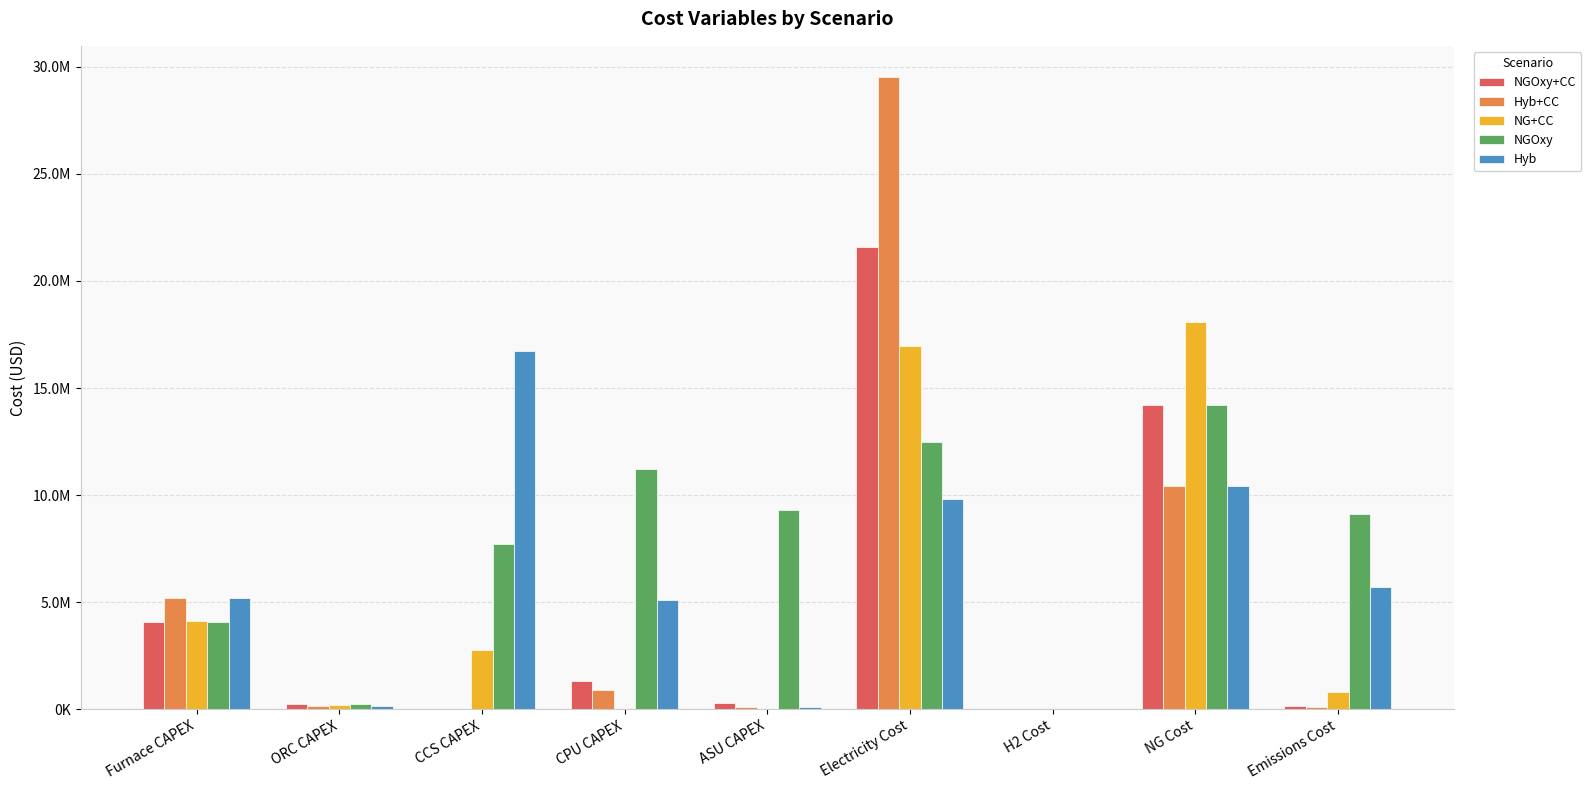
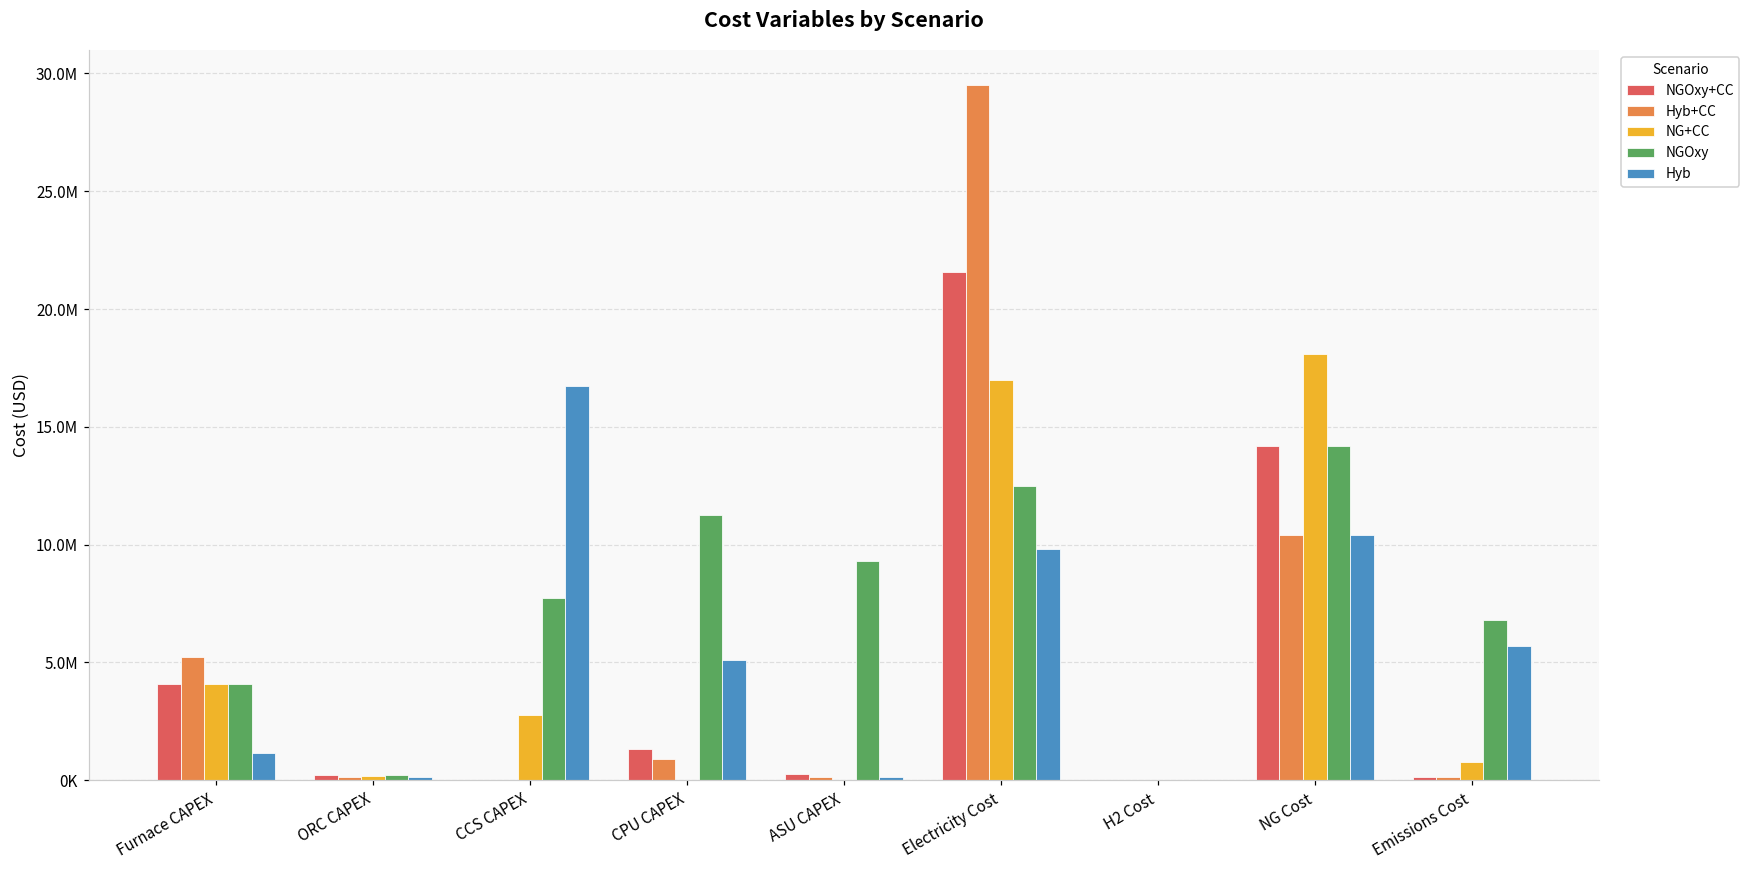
Hyb, Furnace CAPEX: 5200000 -> 1200000
NGOxy, Emissions Cost: 9100000 -> 6800000
